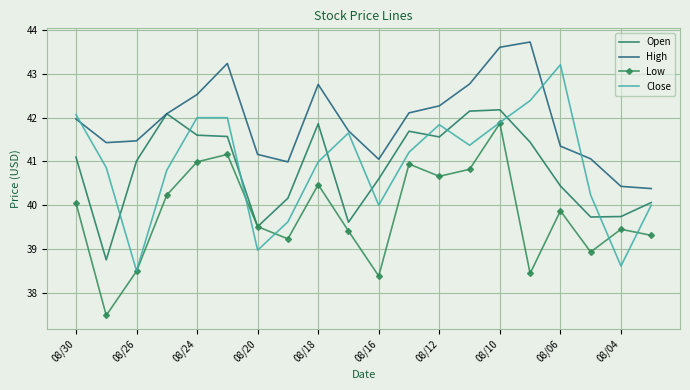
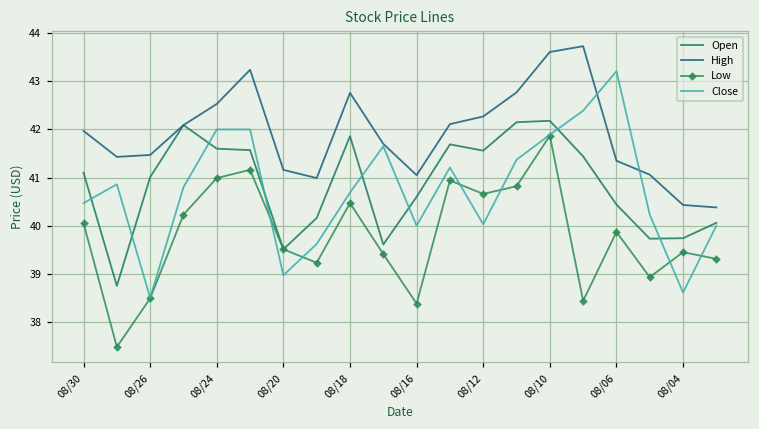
Close, 08/30: 42.1 -> 40.5
Close, 08/18: 41.0 -> 40.7
Close, 08/12: 41.8 -> 40.0
